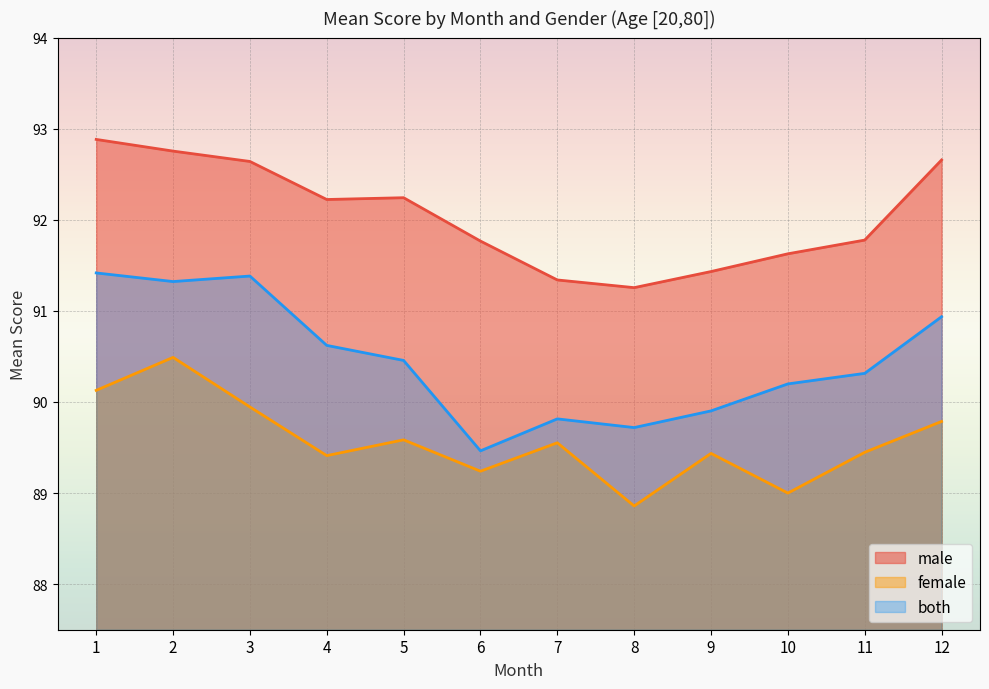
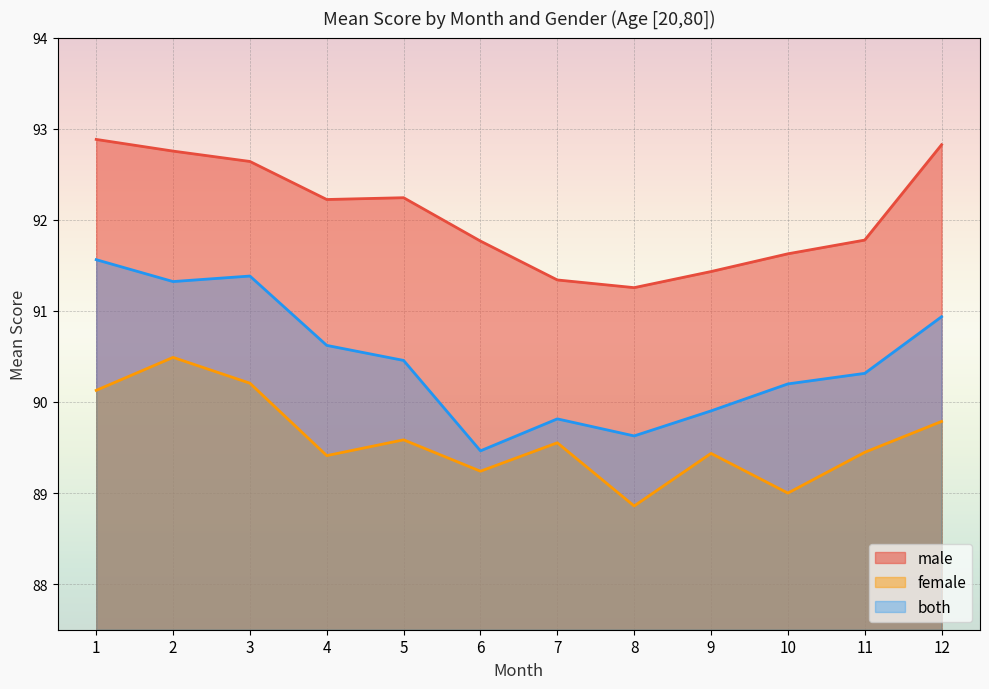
both, 1: 91.4 -> 91.6
female, 3: 89.9 -> 90.2
both, 8: 89.7 -> 89.6
male, 12: 92.7 -> 92.8
